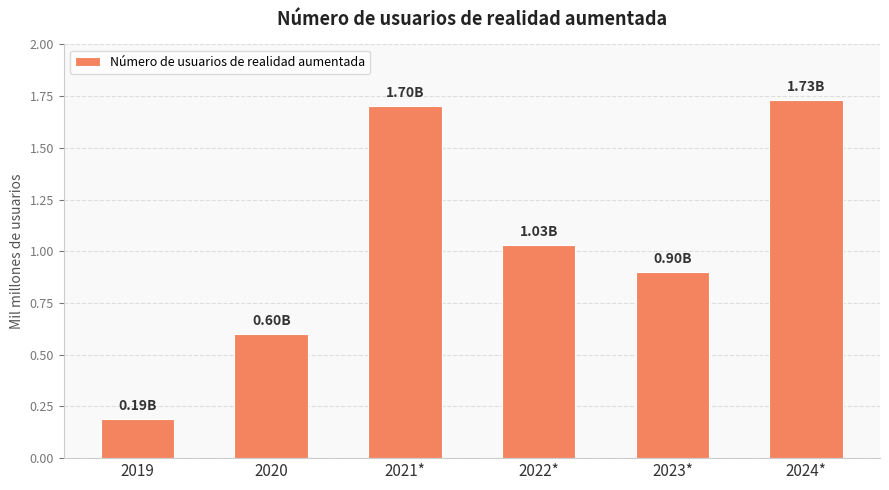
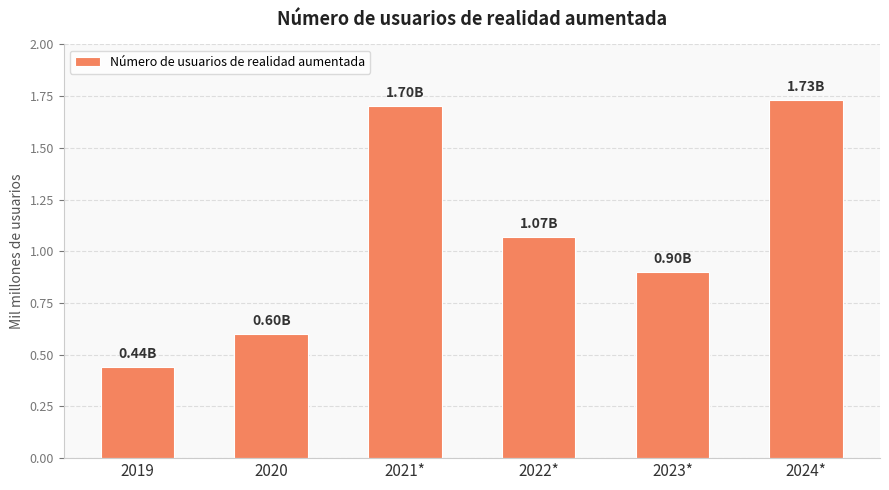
2019: 0.19B -> 0.44B
2022*: 1.03B -> 1.07B
